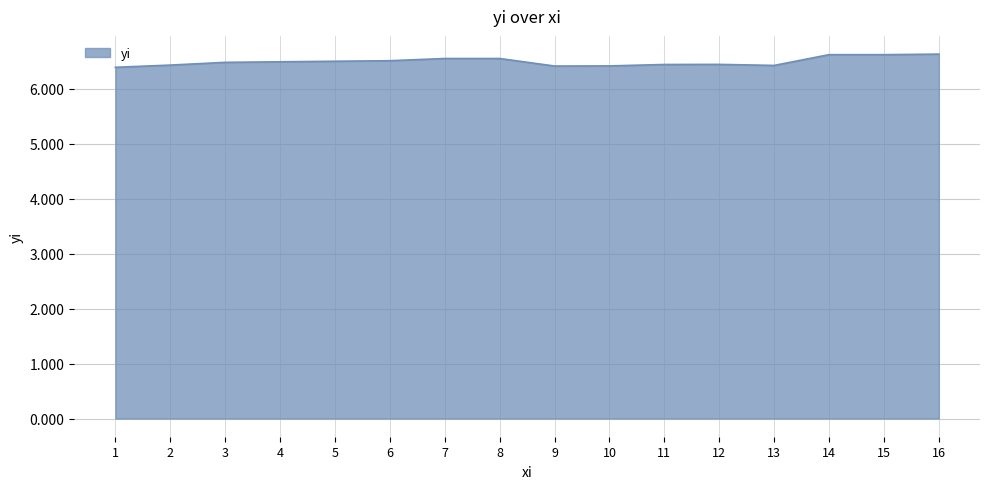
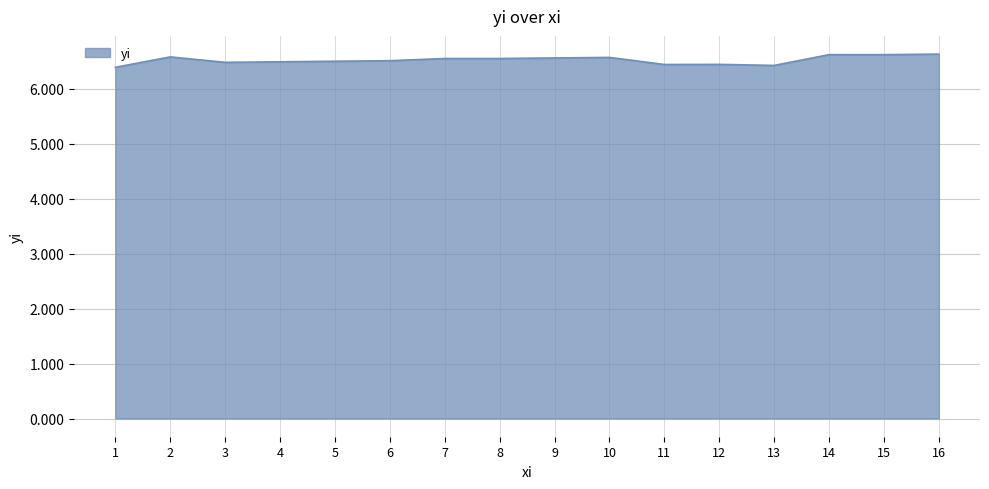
2: 6.4 -> 6.6
9: 6.4 -> 6.6
10: 6.4 -> 6.6
